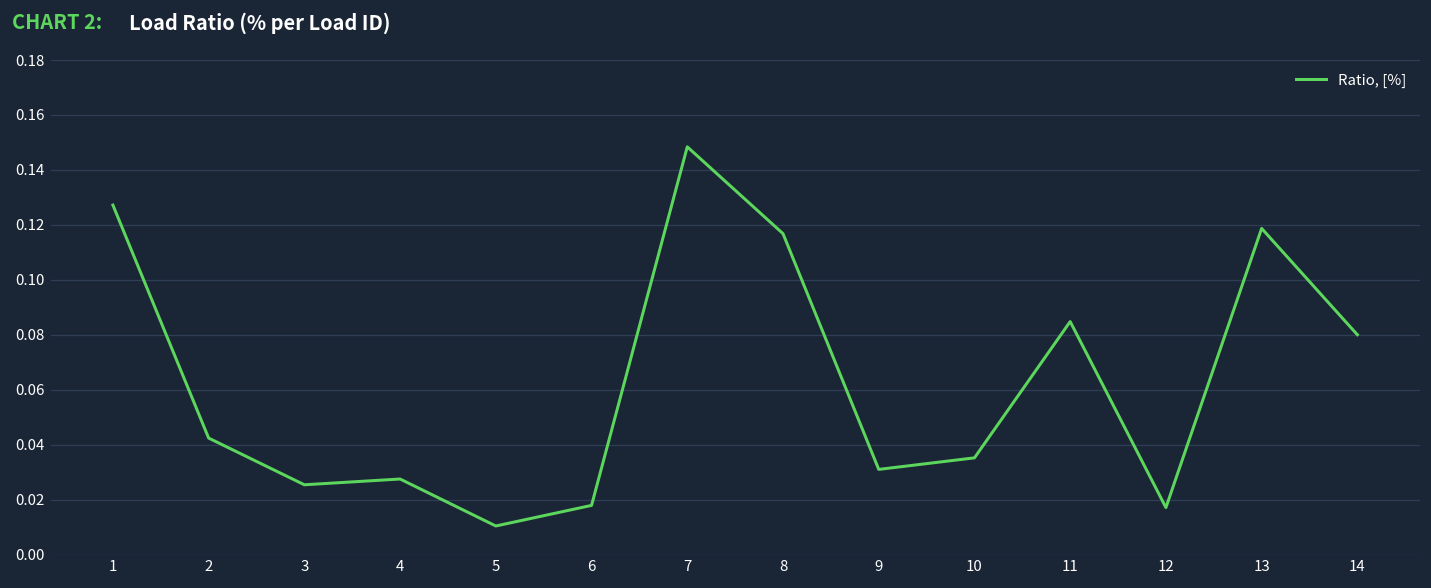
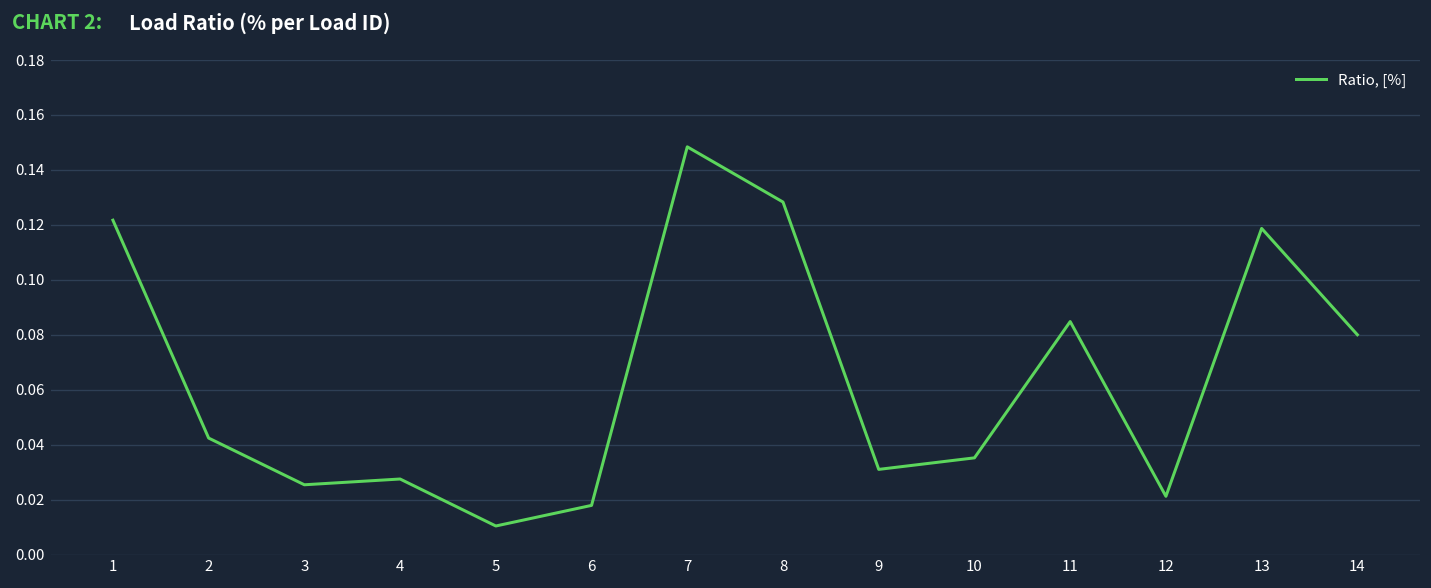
1: 0.127 -> 0.122
8: 0.117 -> 0.128
12: 0.017 -> 0.021
